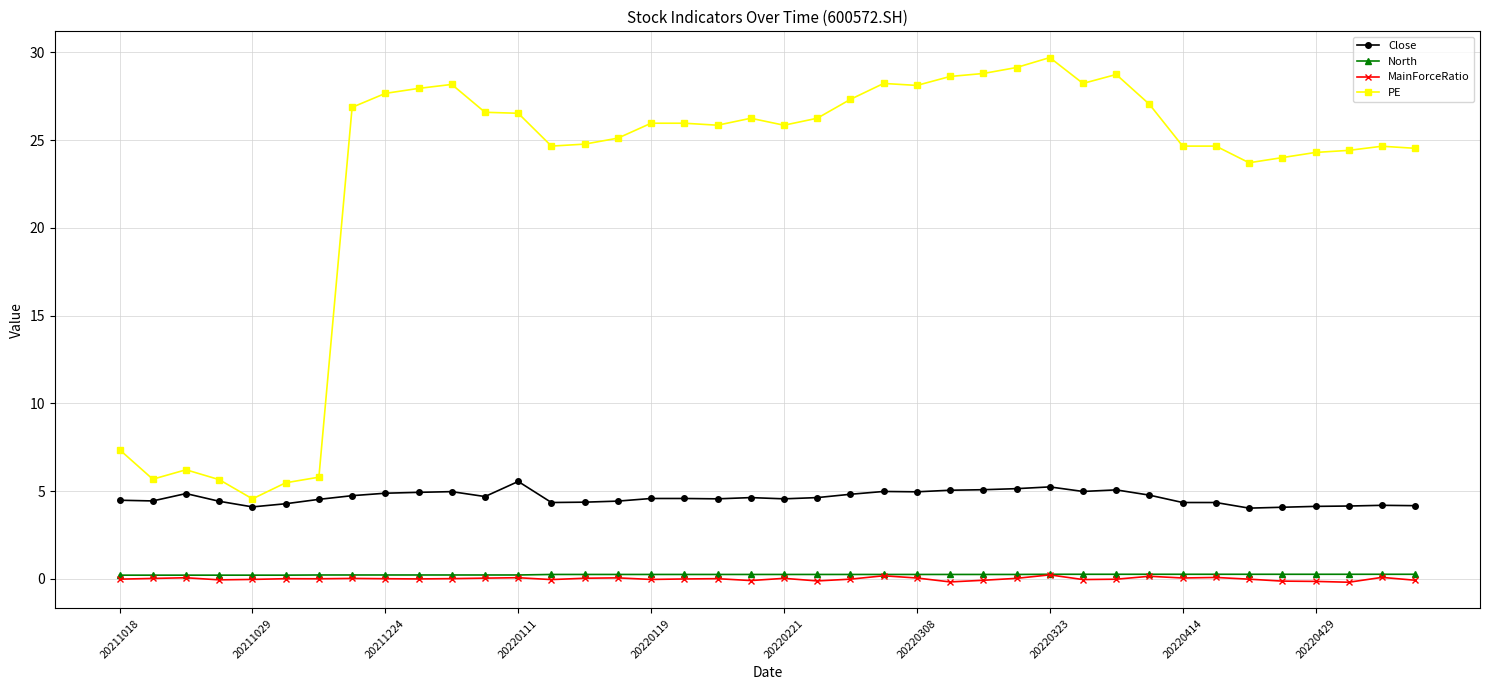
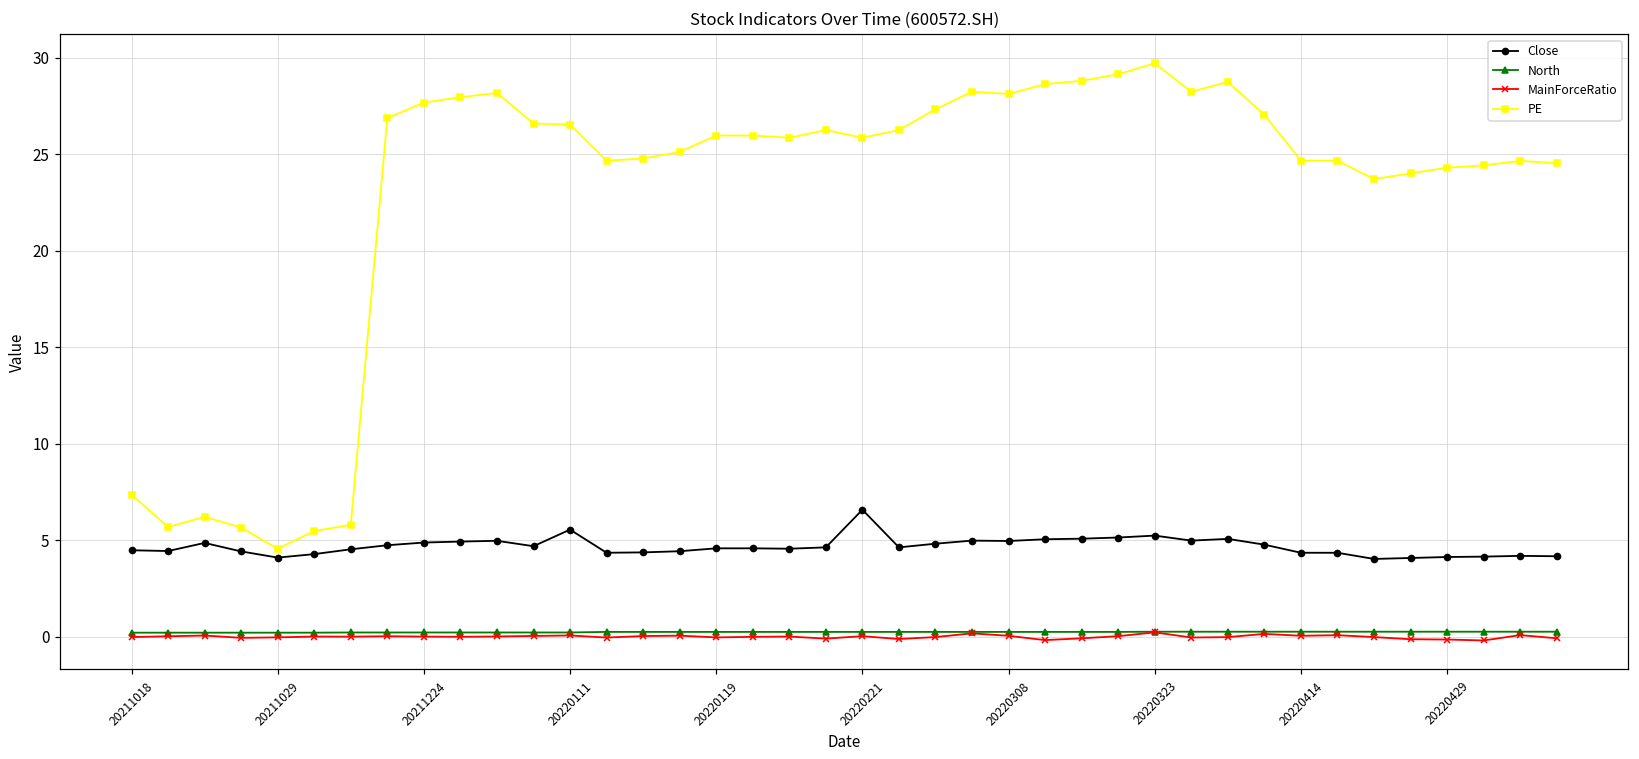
Close, 20220221: 4.6 -> 6.6
